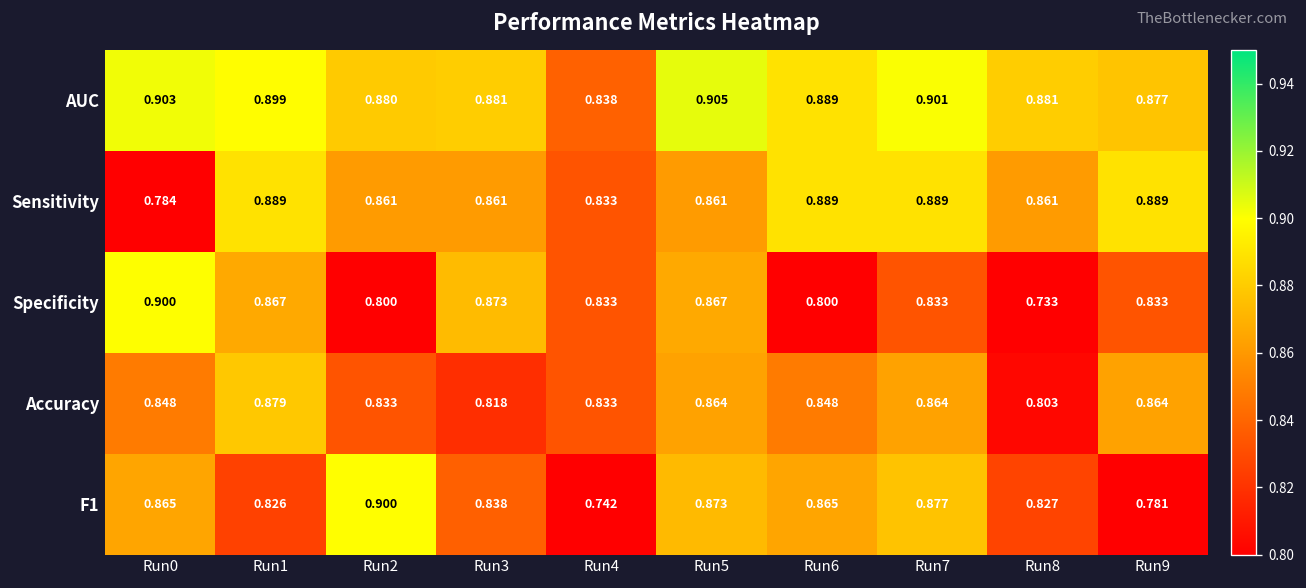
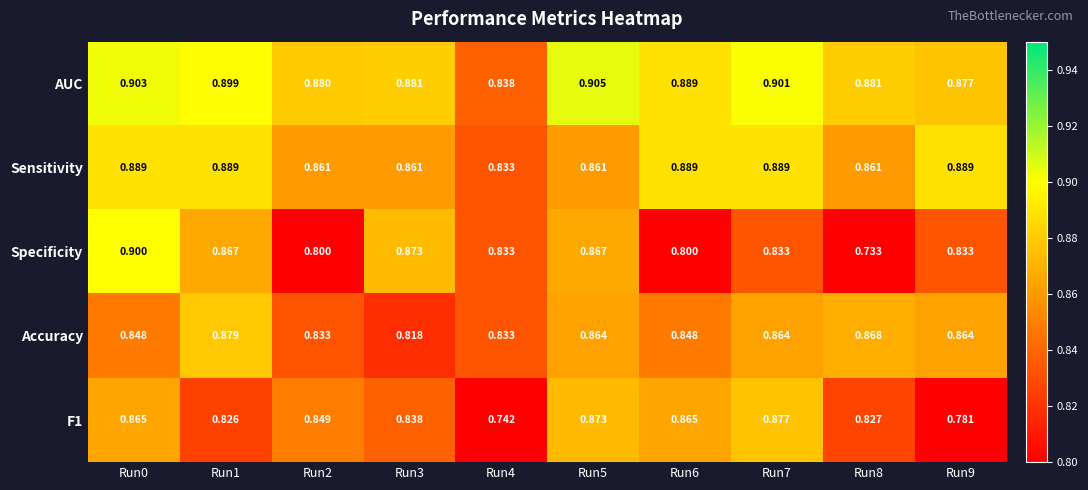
Sensitivity, Run0: 0.784 -> 0.889
Accuracy, Run8: 0.803 -> 0.868
F1, Run2: 0.900 -> 0.849
